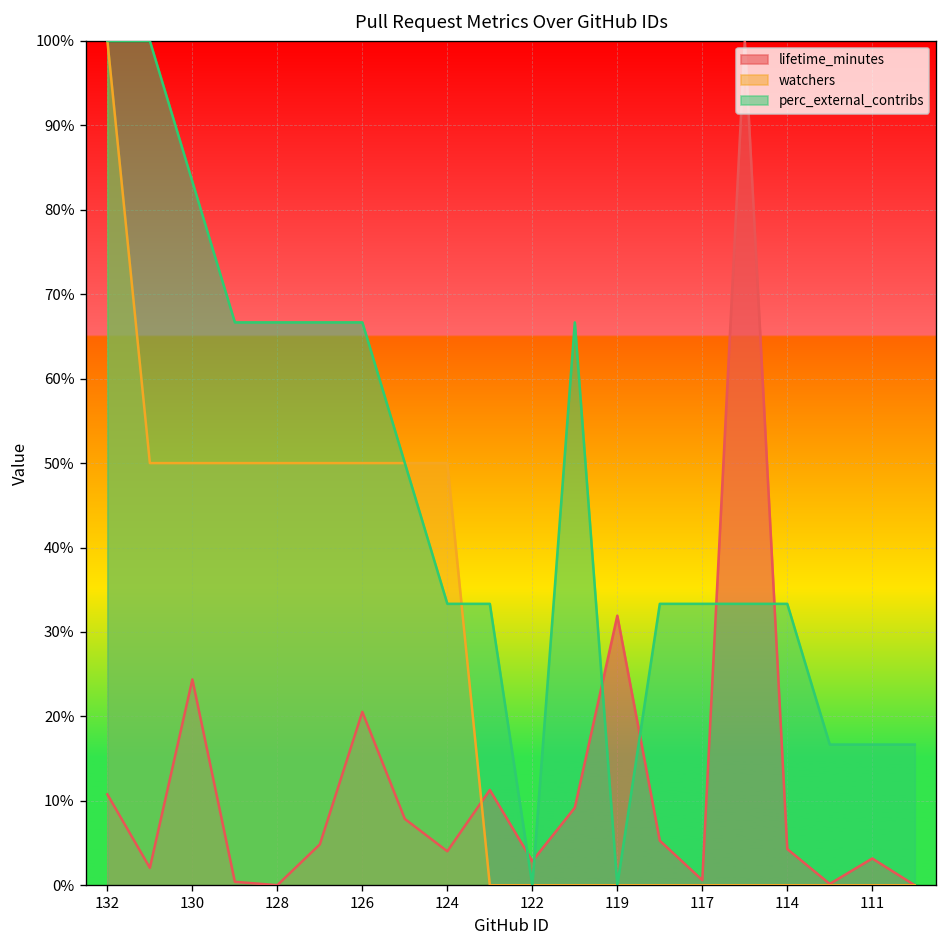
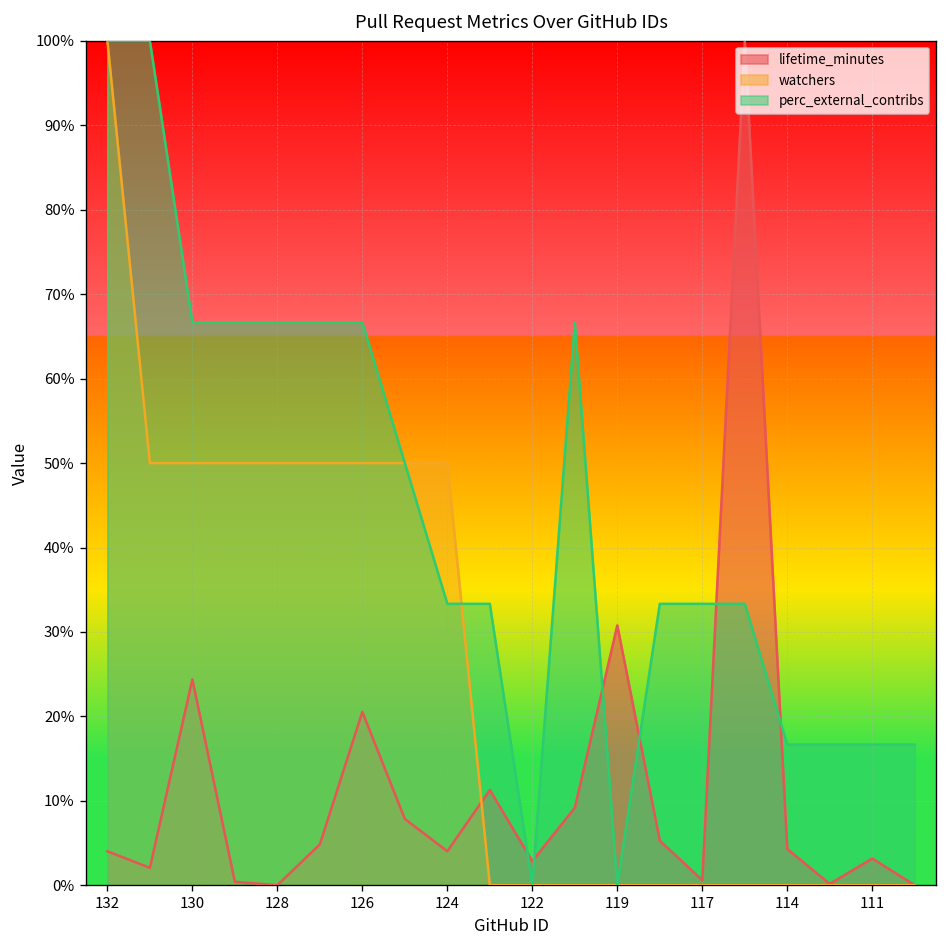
lifetime_minutes, 132: 11% -> 4%
perc_external_contribs, 130: 83% -> 67%
lifetime_minutes, 119: 32% -> 31%
perc_external_contribs, 114: 33% -> 17%
